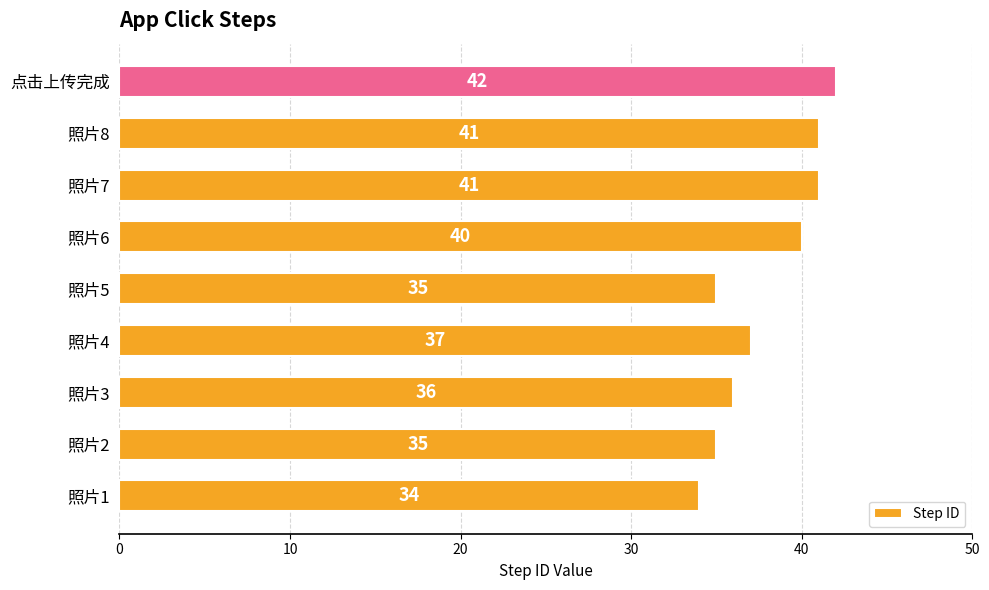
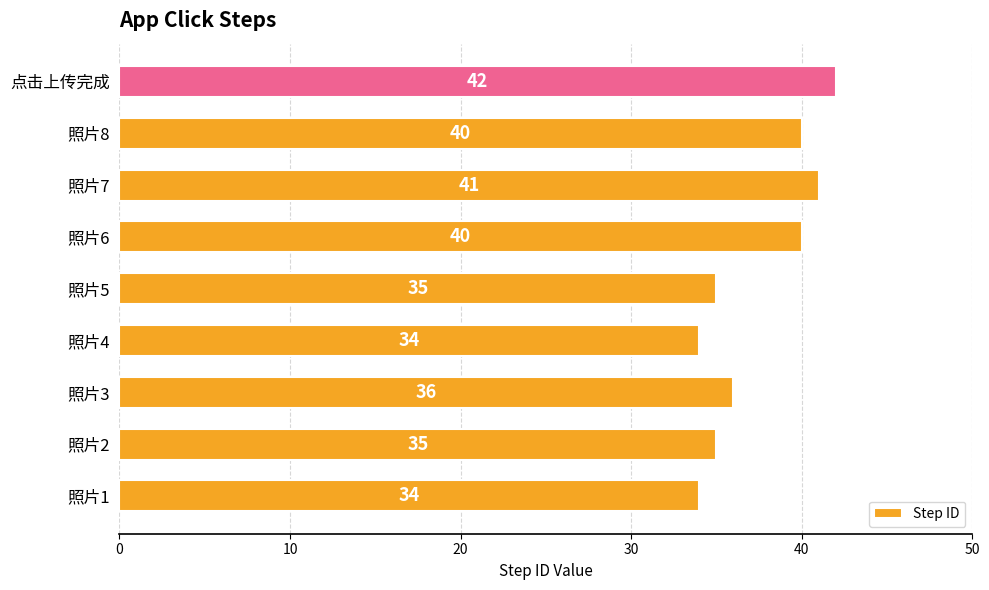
照片8: 41 -> 40
照片4: 37 -> 34
